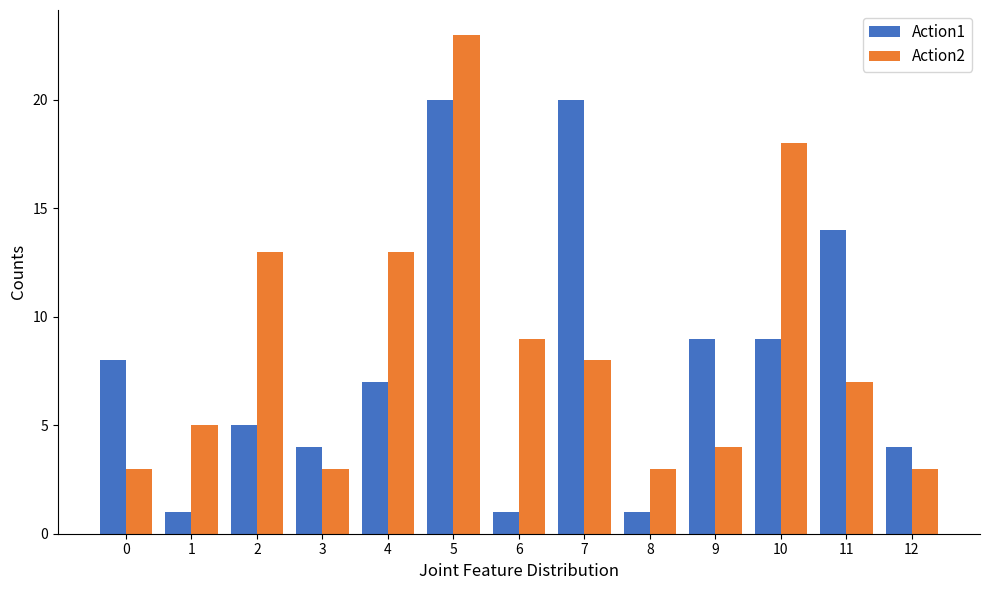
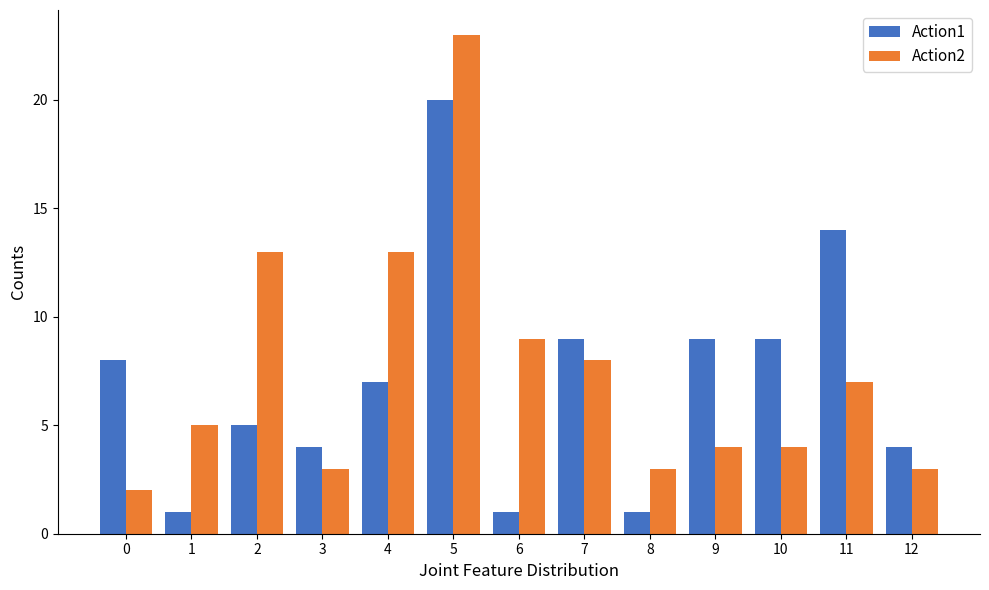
Action2, 0: 3 -> 2
Action1, 7: 20 -> 9
Action2, 10: 18 -> 4
